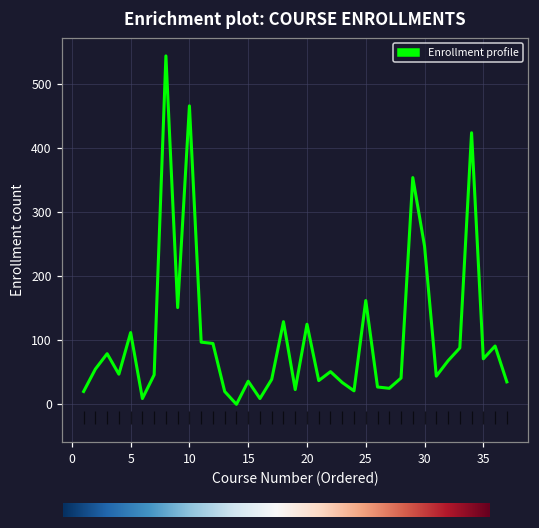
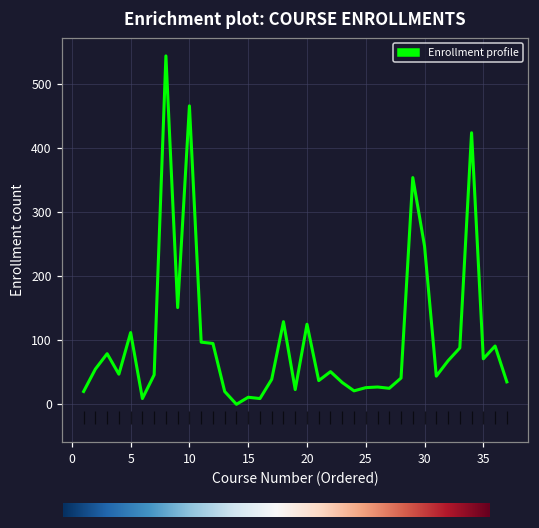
15: 40 -> 10
25: 160 -> 30
